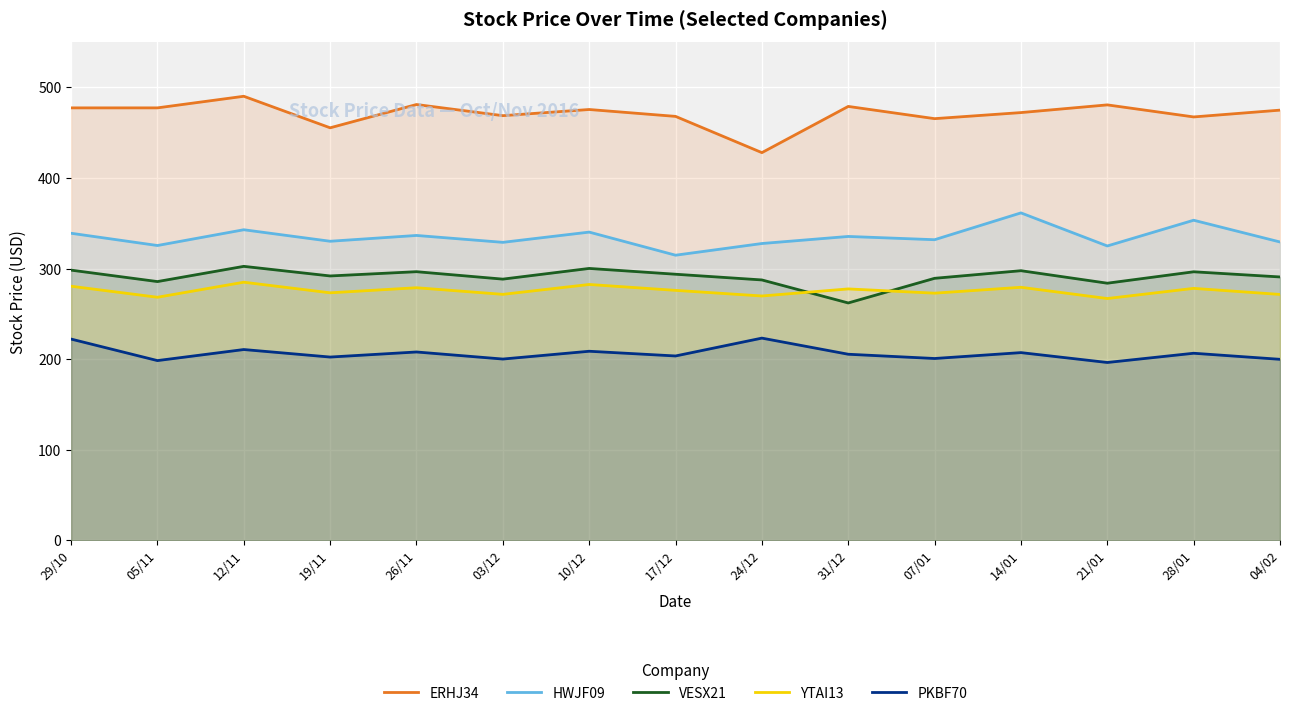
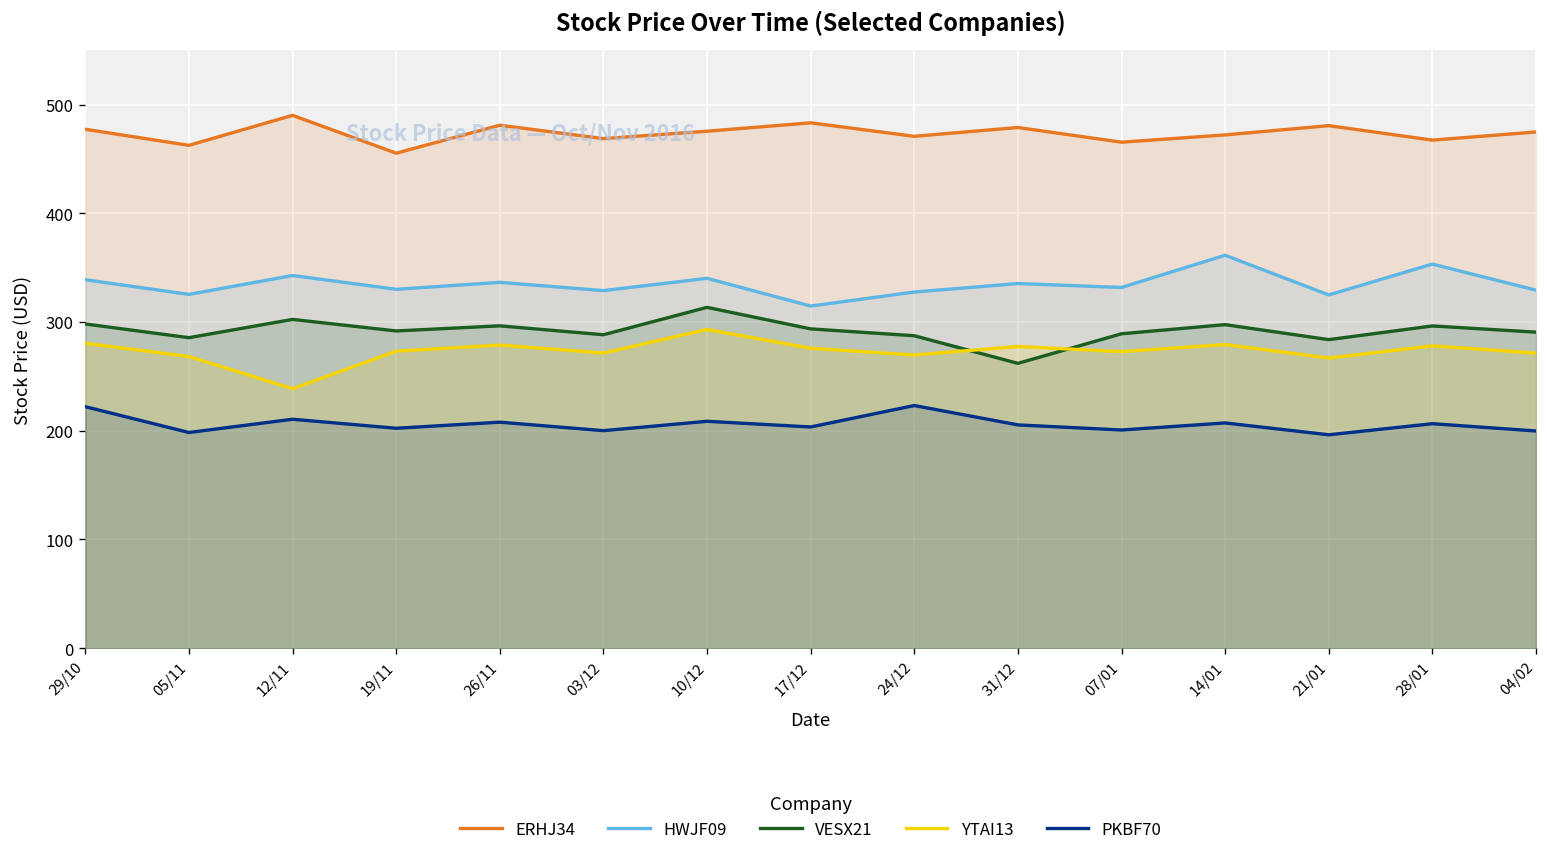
ERHJ34, 05/11: 480 -> 460
YTAI13, 12/11: 280 -> 240
VESX21, 10/12: 300 -> 310
YTAI13, 10/12: 280 -> 290
ERHJ34, 17/12: 470 -> 480
ERHJ34, 24/12: 430 -> 470
